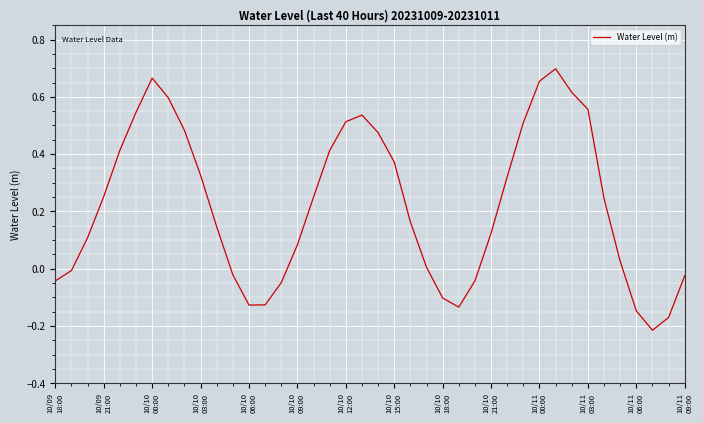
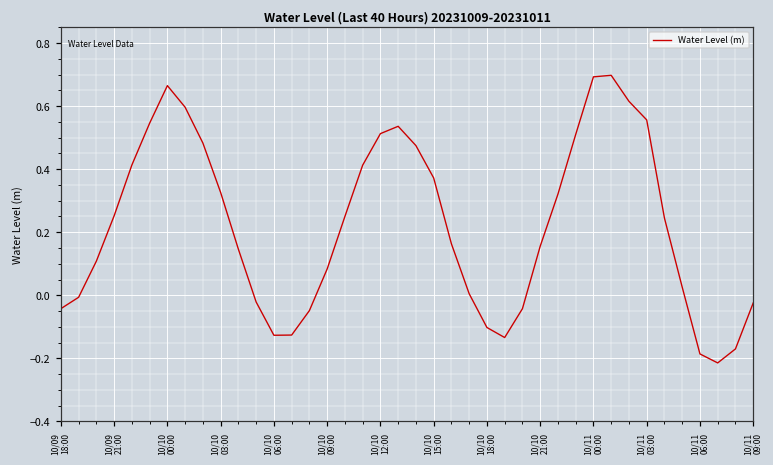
10/10 21:00: 0.12 -> 0.16
10/11 00:00: 0.65 -> 0.69
10/11 06:00: -0.15 -> -0.19
